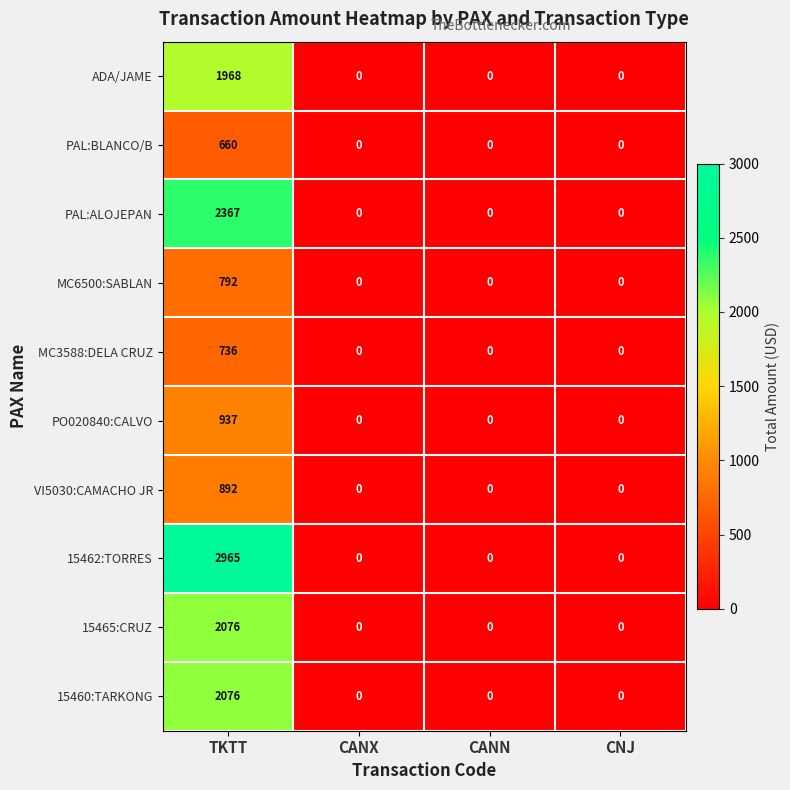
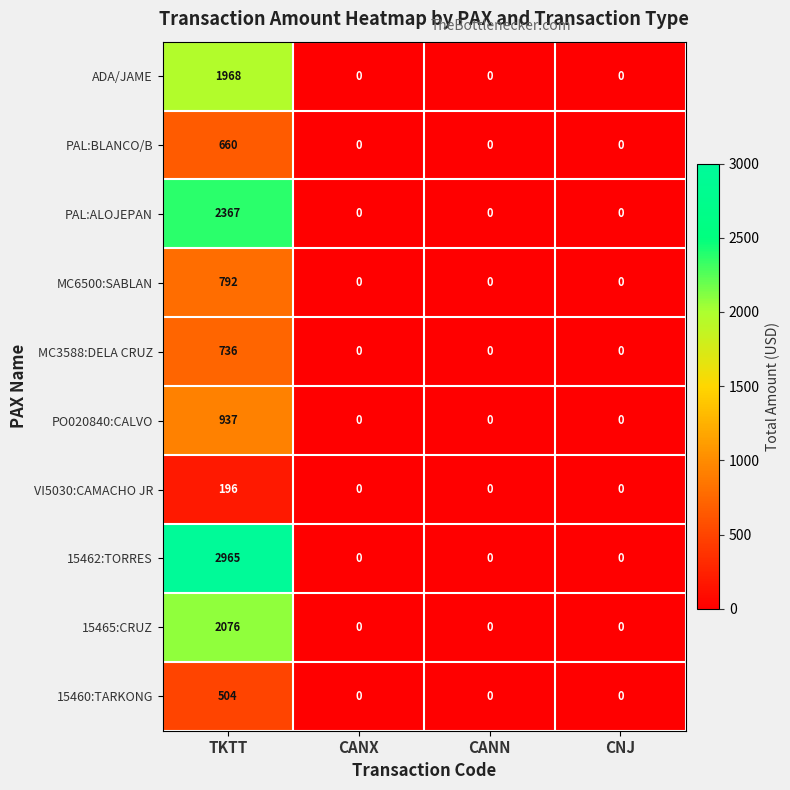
VI5030:CAMACHO JR, TKTT: 892 -> 196
15460:TARKONG, TKTT: 2076 -> 504
